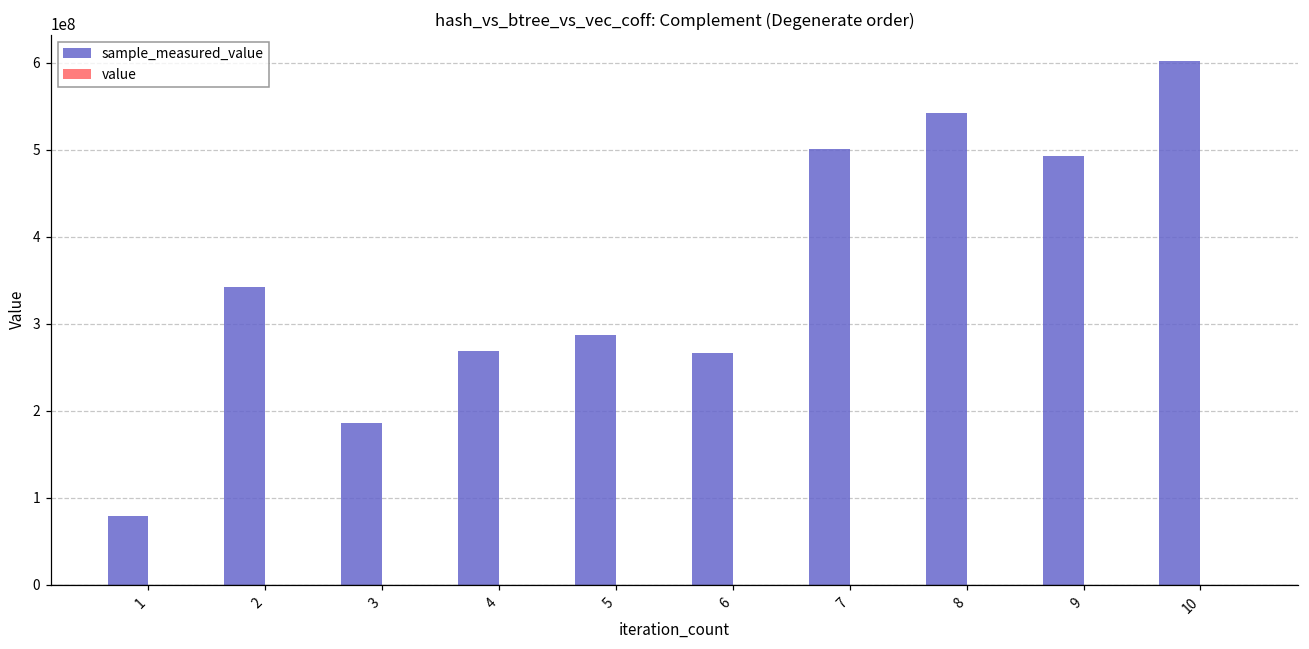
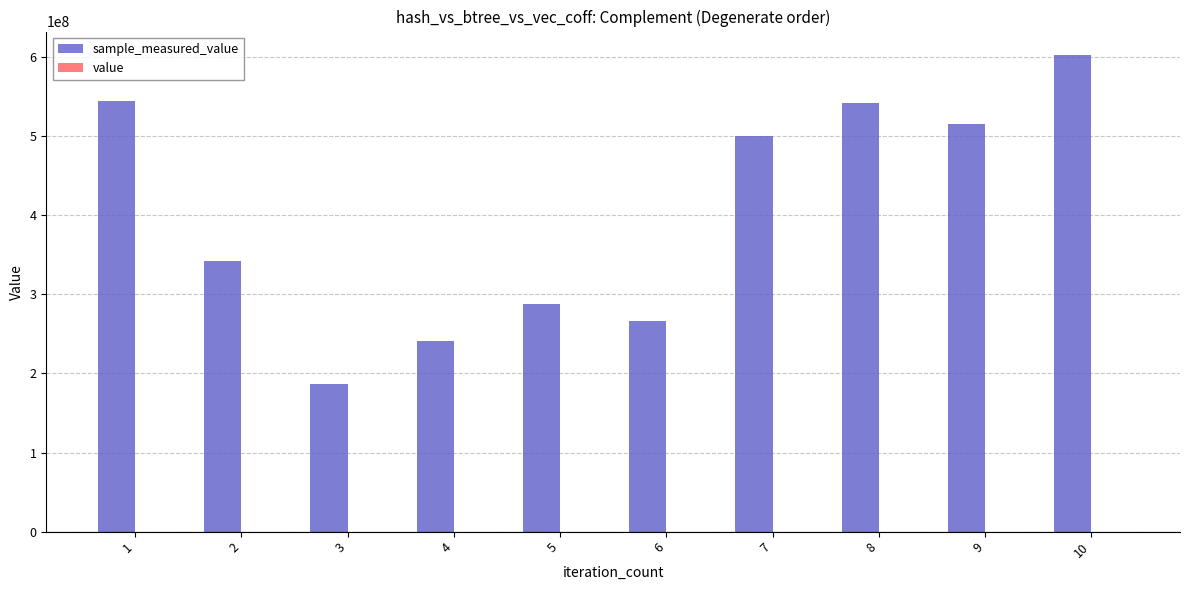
sample_measured_value, 1: 80000000 -> 540000000
sample_measured_value, 4: 270000000 -> 240000000
sample_measured_value, 9: 490000000 -> 520000000
